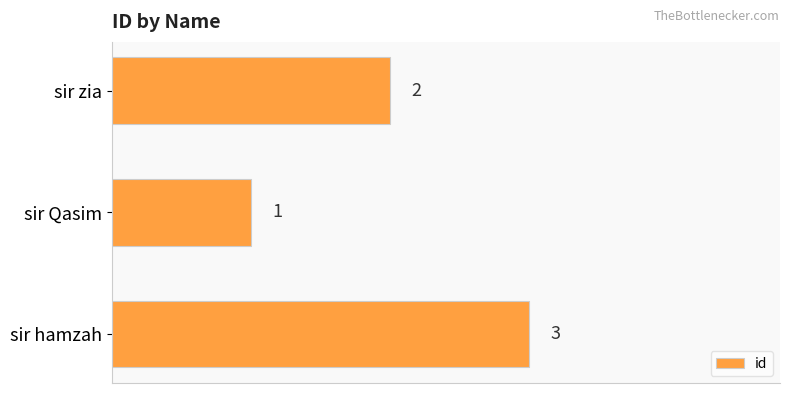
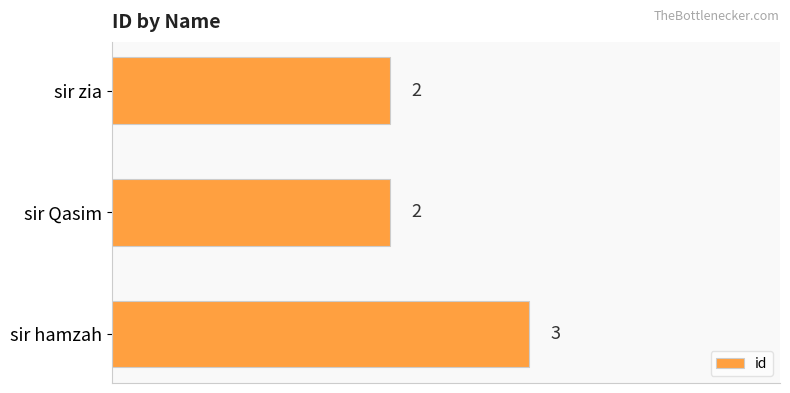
sir Qasim: 1 -> 2
